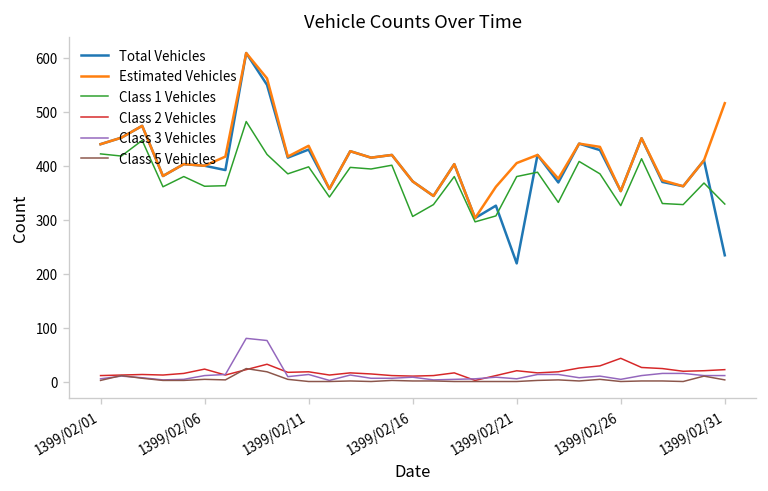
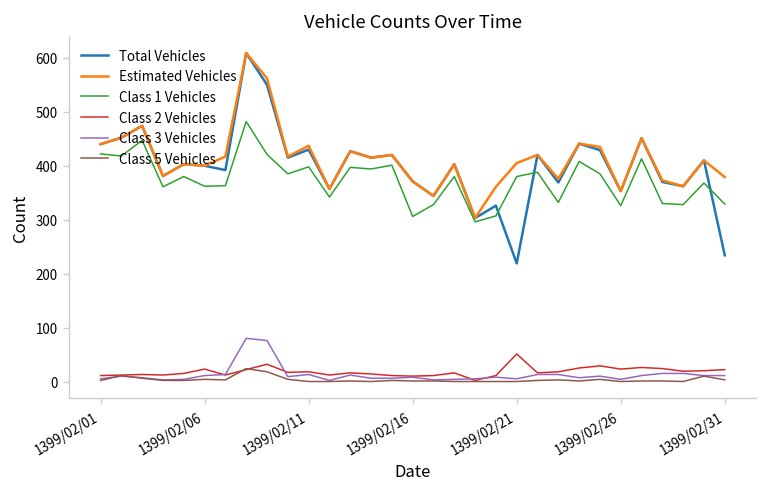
Class 2 Vehicles, 1399/02/21: 20 -> 50
Class 2 Vehicles, 1399/02/26: 40 -> 20
Estimated Vehicles, 1399/02/31: 520 -> 380
